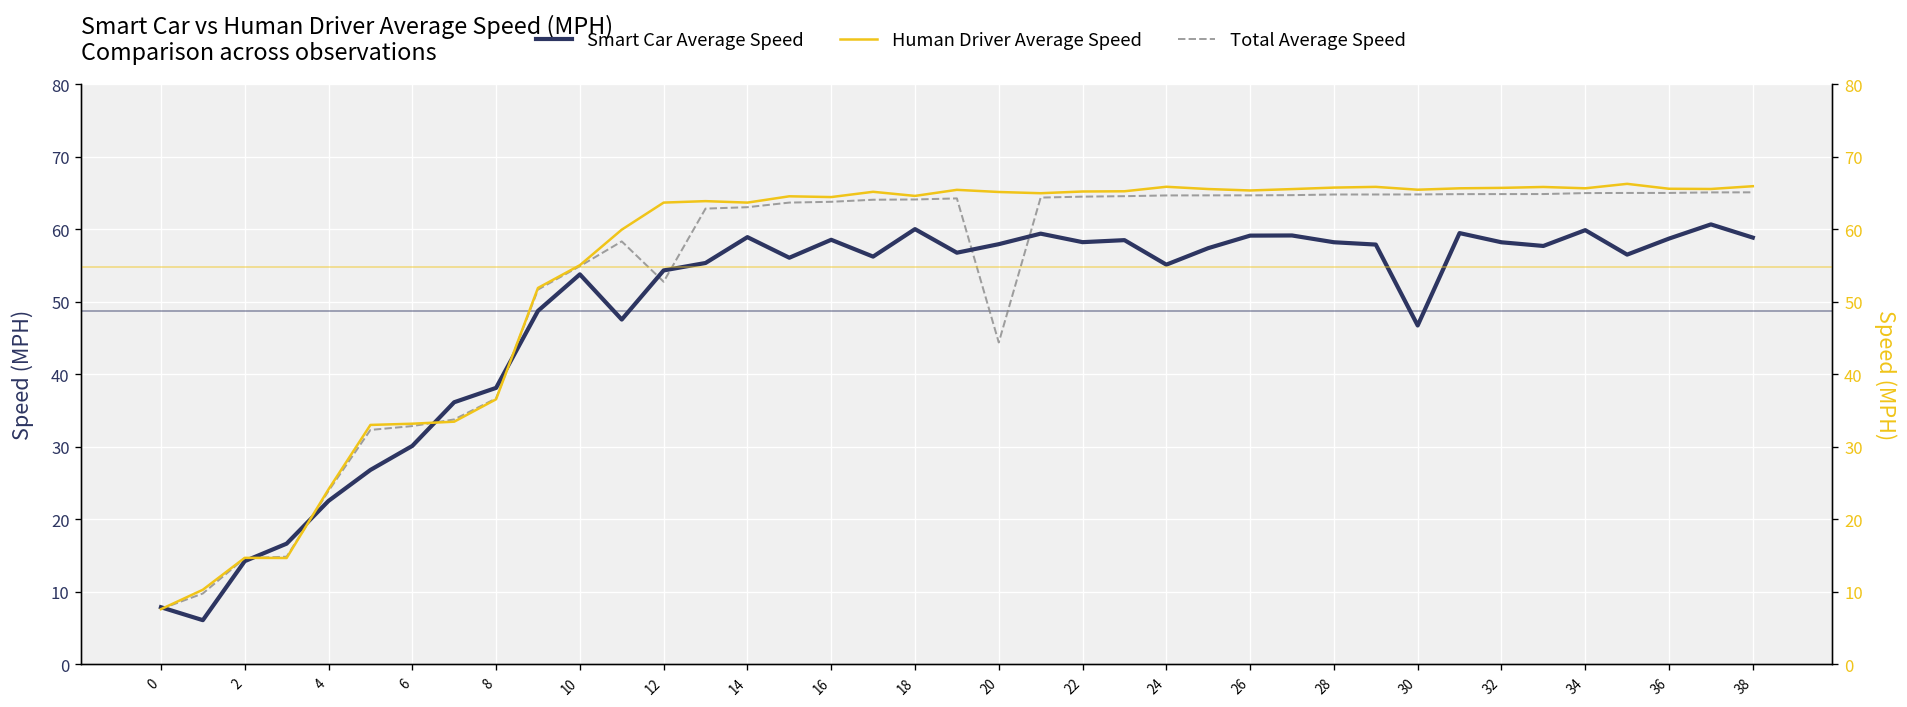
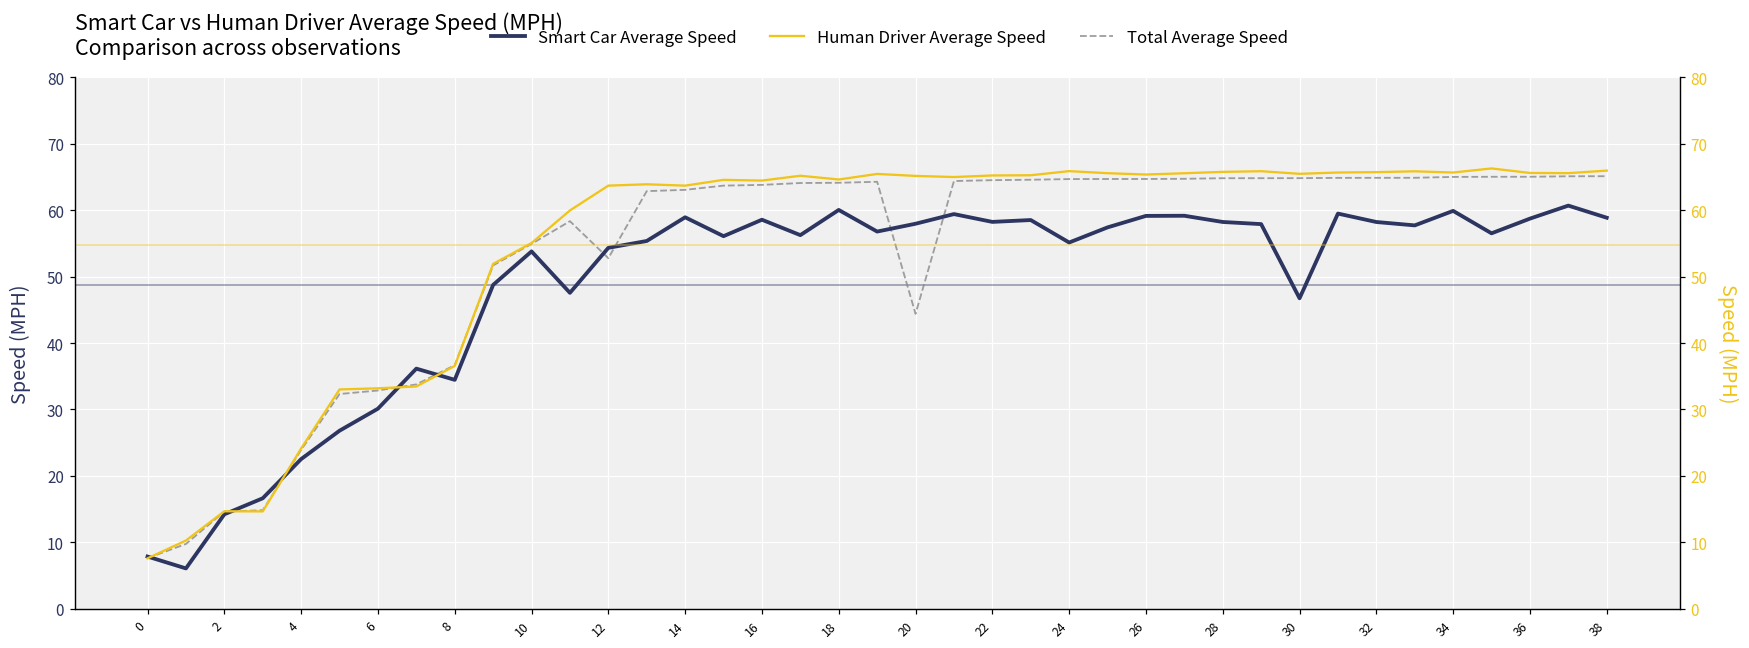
Smart Car Average Speed, 8: 38 -> 34
